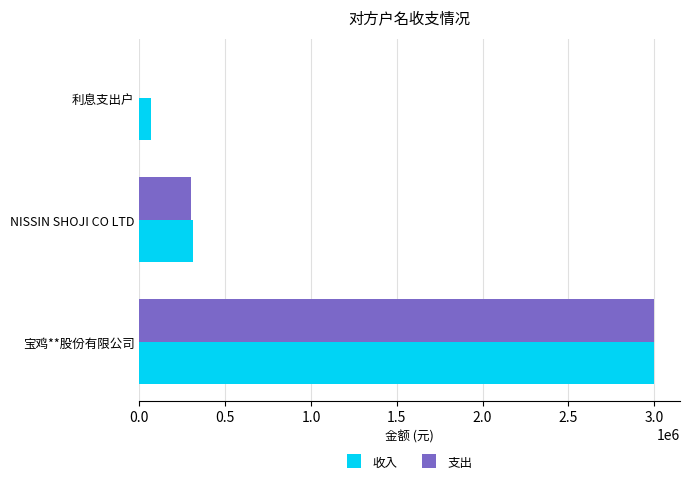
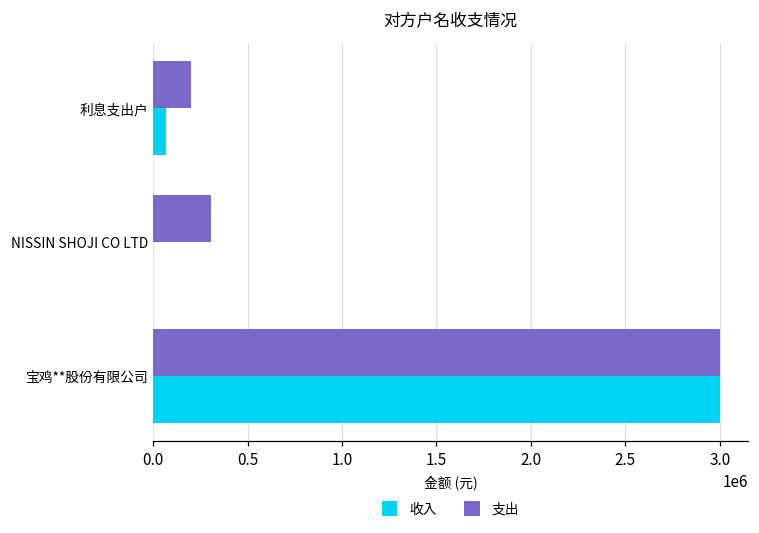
支出, 利息支出户: 0 -> 200000
收入, NISSIN SHOJI CO LTD: 310000 -> 0
